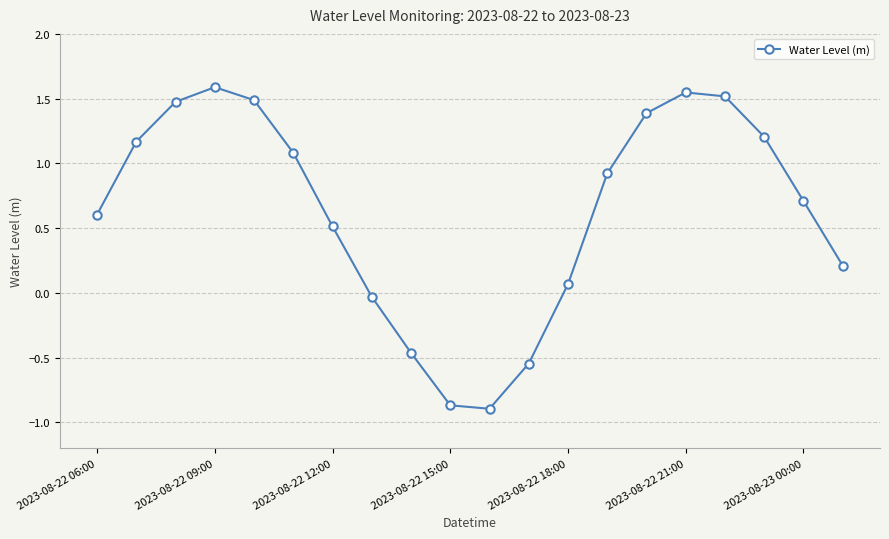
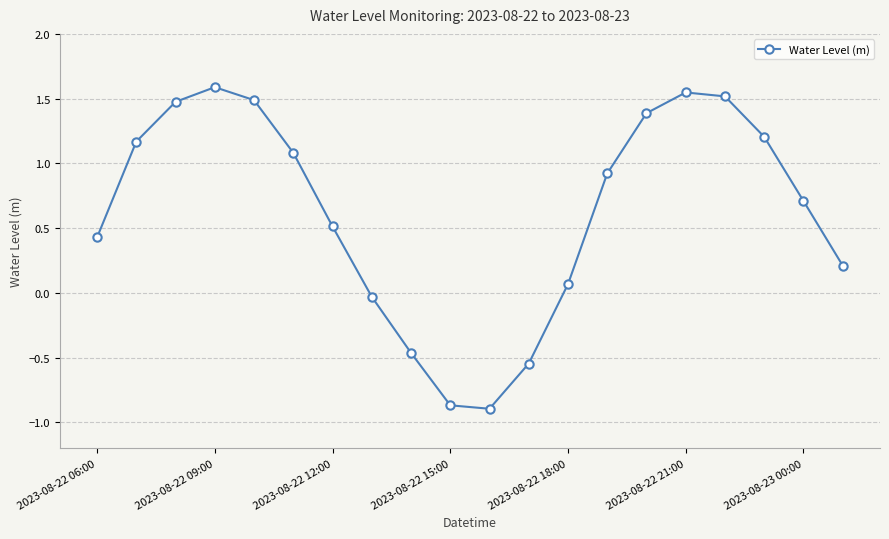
2023-08-22 06:00: 0.60 -> 0.43
